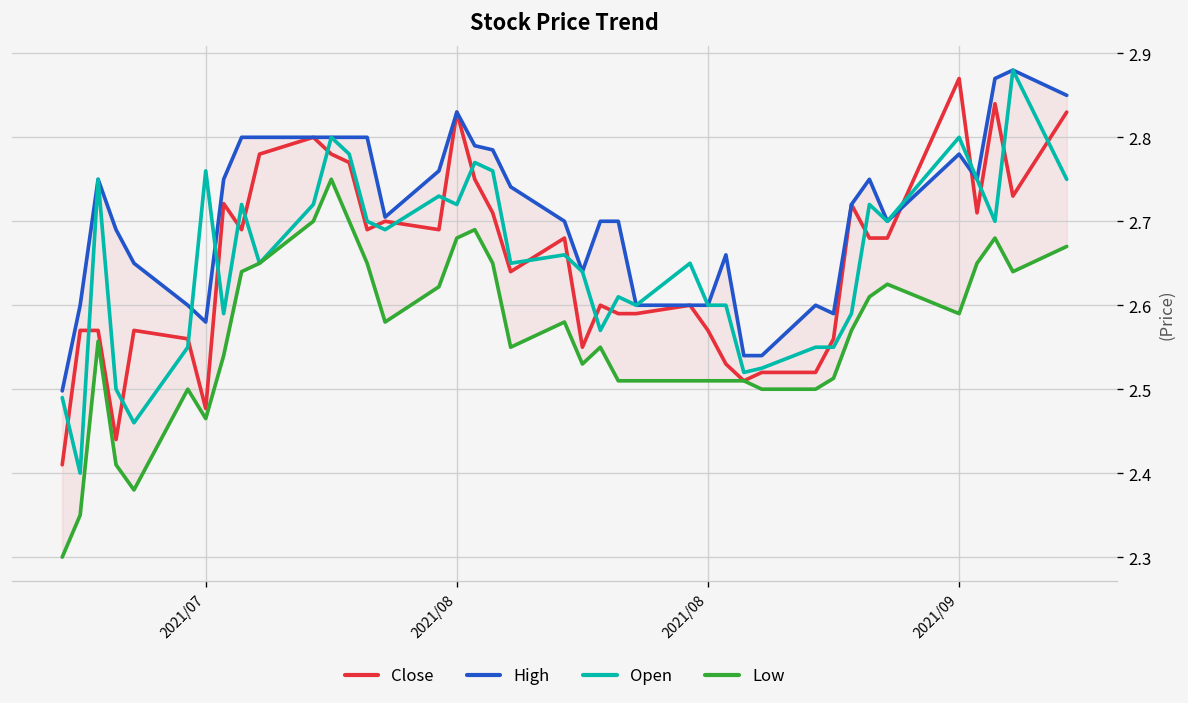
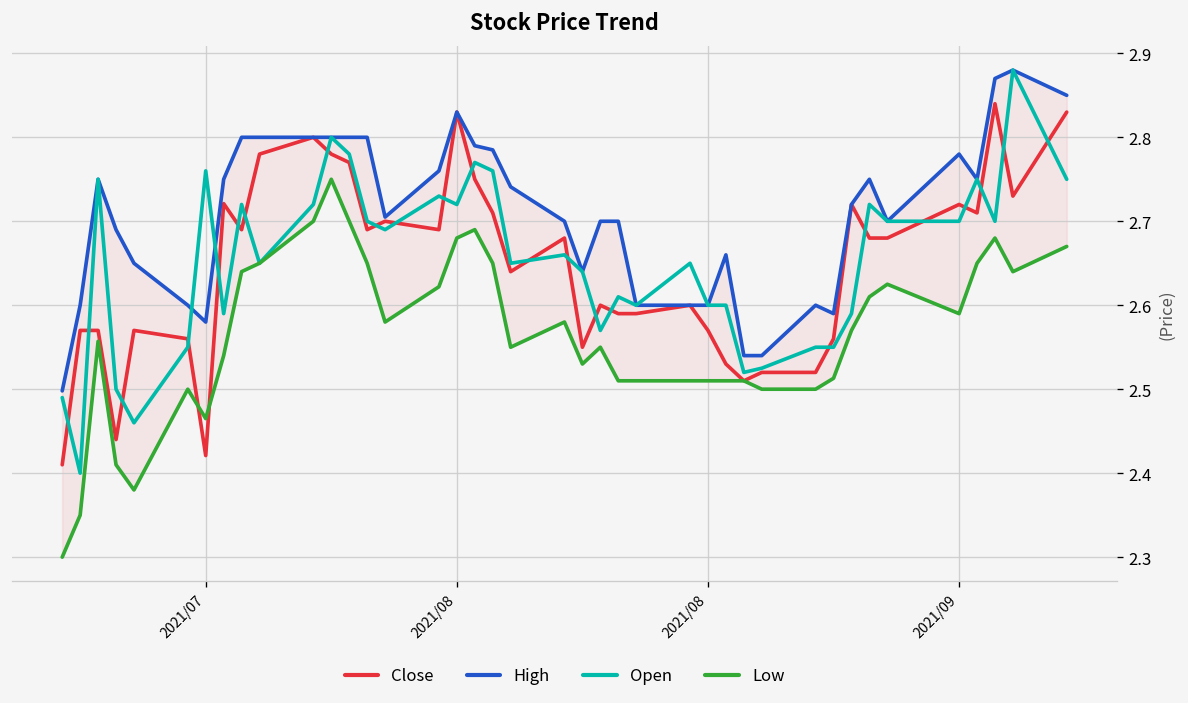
Close, 2021/07: 2.48 -> 2.42
Close, 2021/09: 2.87 -> 2.72
Open, 2021/09: 2.8 -> 2.7
